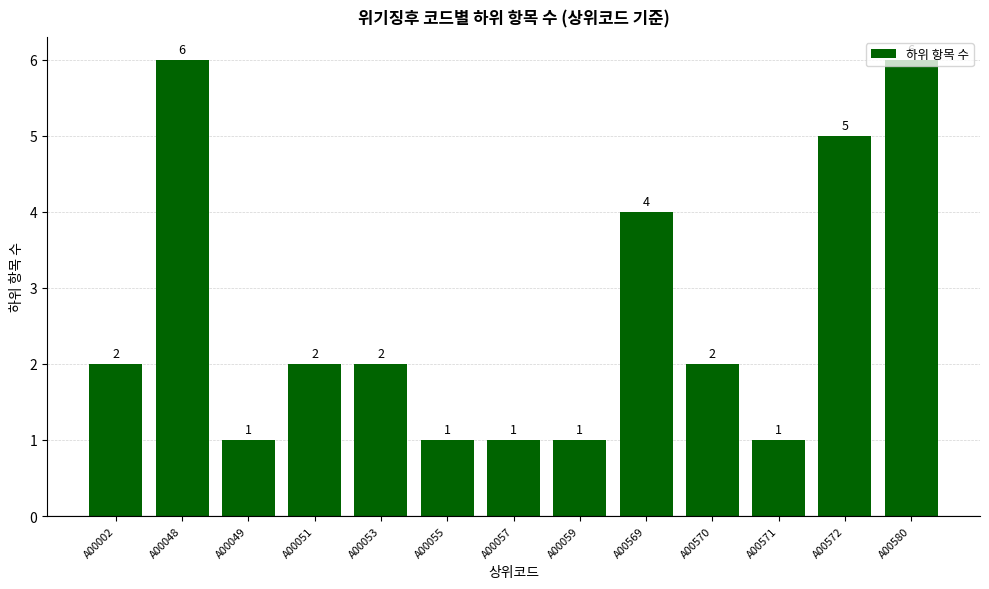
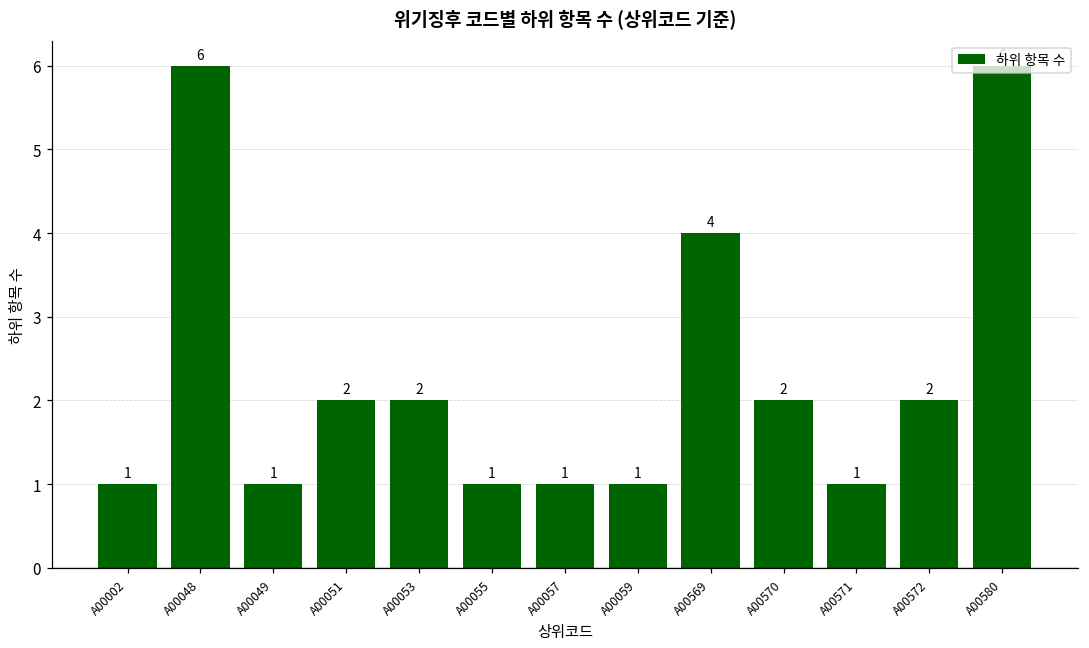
A00002: 2 -> 1
A00572: 5 -> 2
